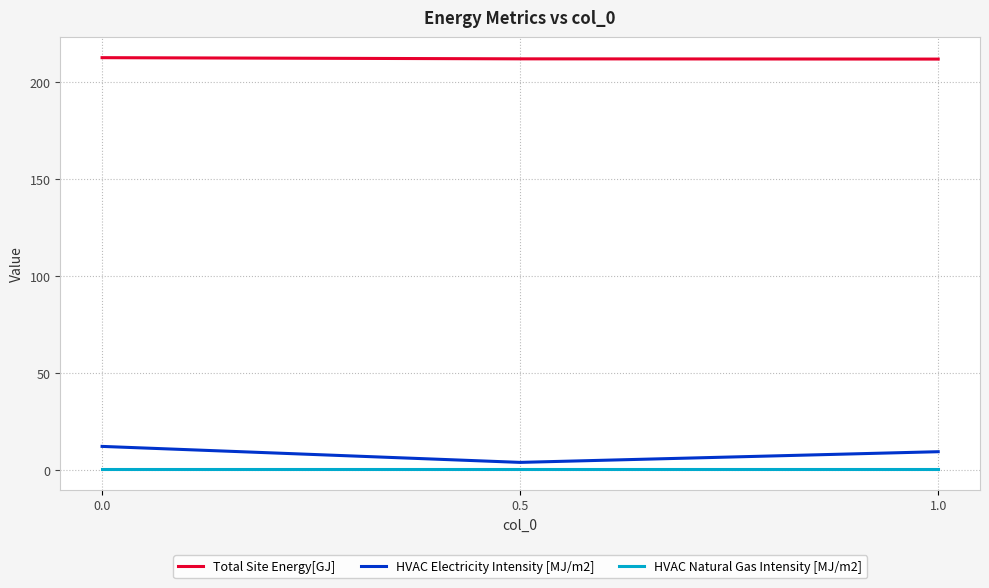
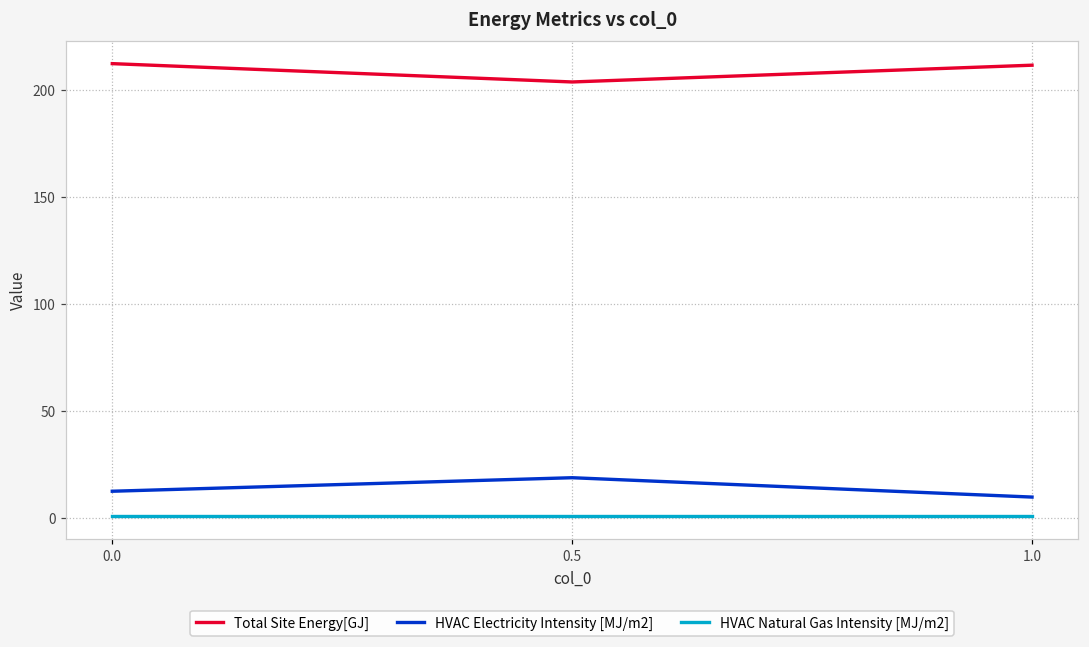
Total Site Energy[GJ], 0.5: 212 -> 204
HVAC Electricity Intensity [MJ/m2], 0.5: 4 -> 19
